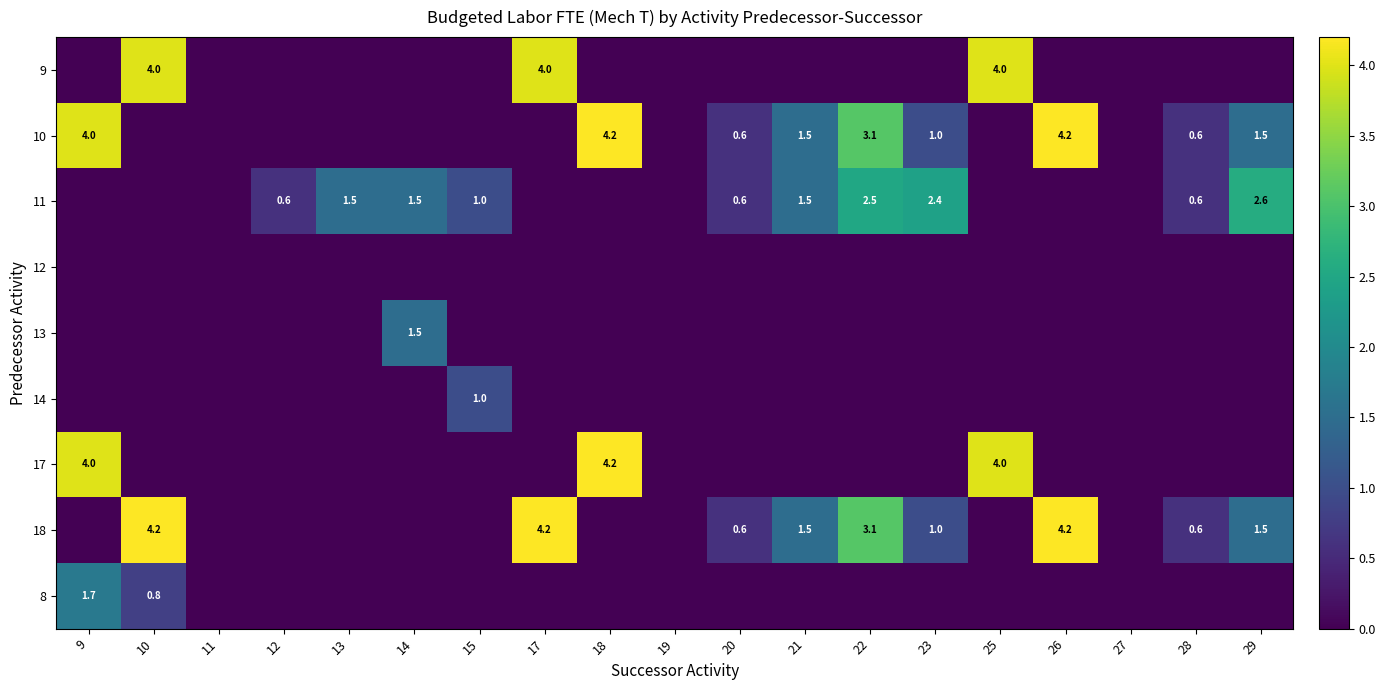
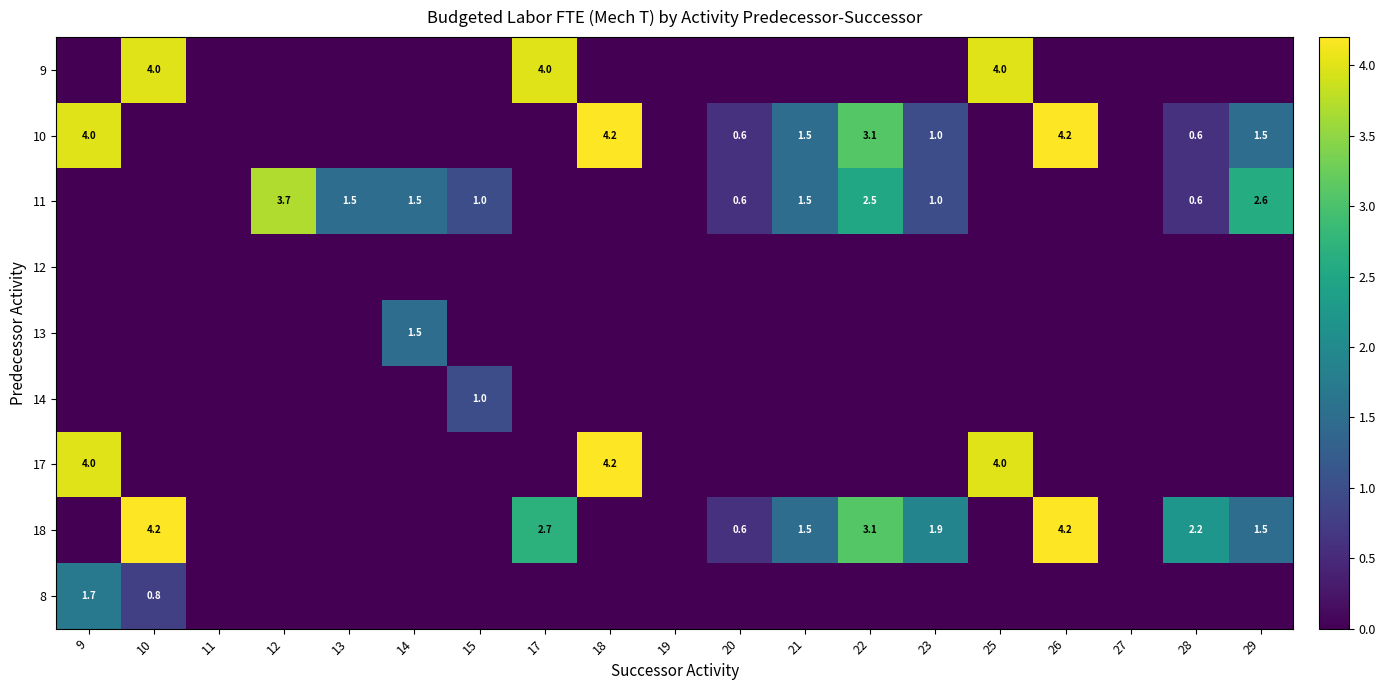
11, 12: 0.6 -> 3.7
11, 23: 2.4 -> 1.0
18, 17: 4.2 -> 2.7
18, 23: 1.0 -> 1.9
18, 28: 0.6 -> 2.2
